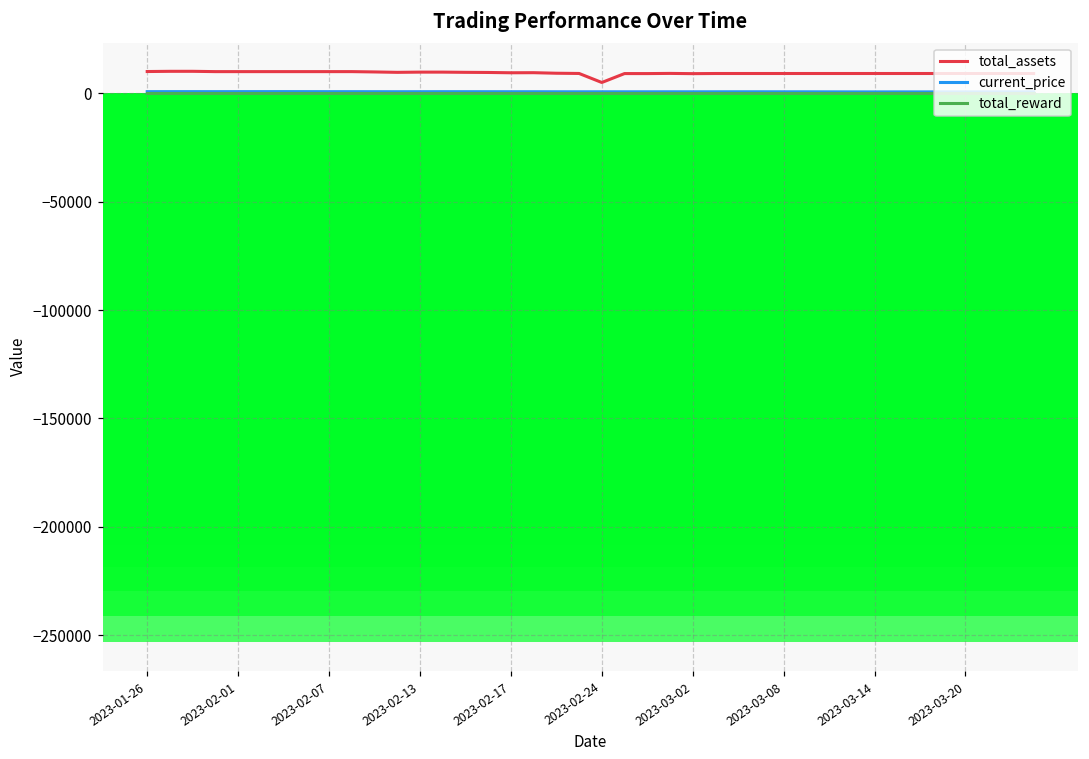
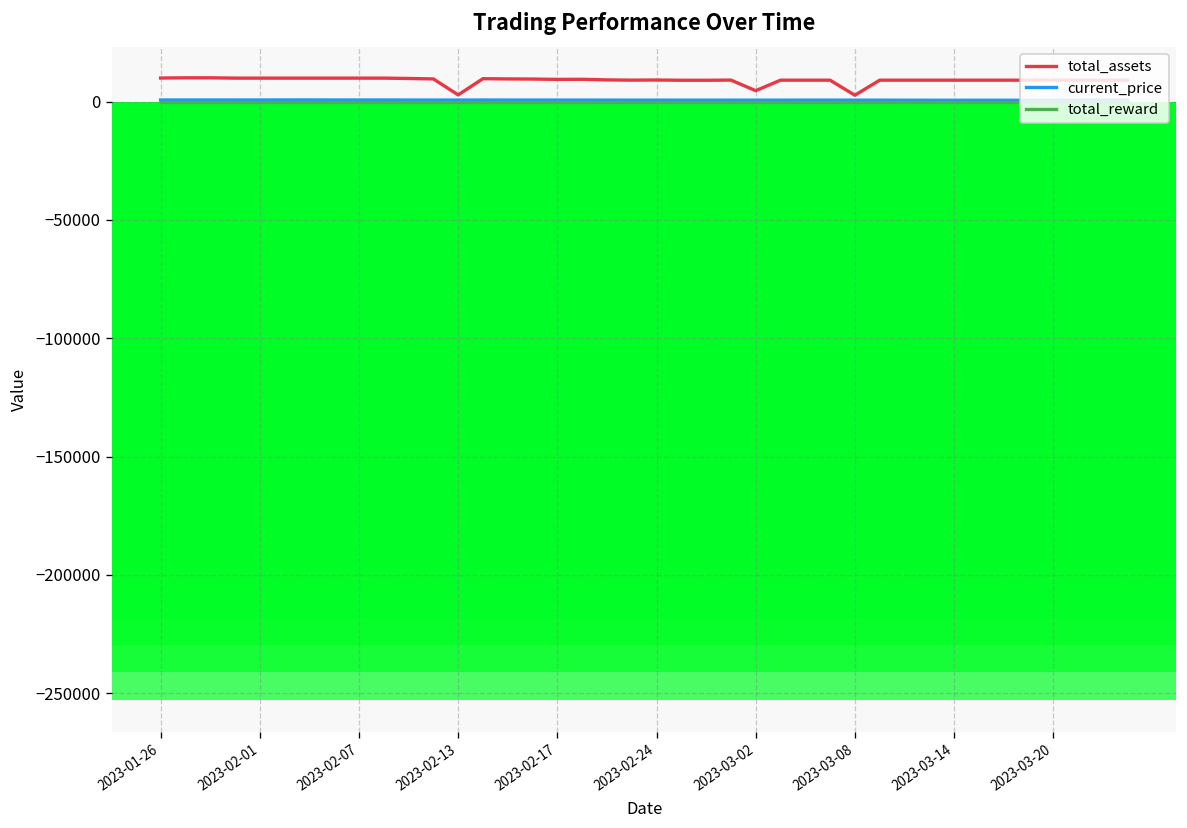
total_assets, 2023-02-13: 10000 -> 3000
total_assets, 2023-02-24: 5000 -> 9000
total_assets, 2023-03-02: 9000 -> 5000
total_assets, 2023-03-08: 9000 -> 3000
